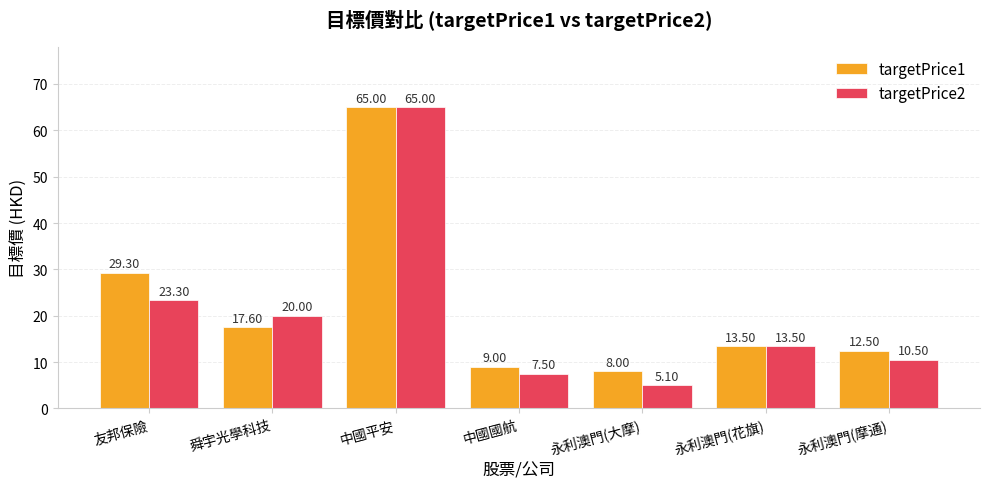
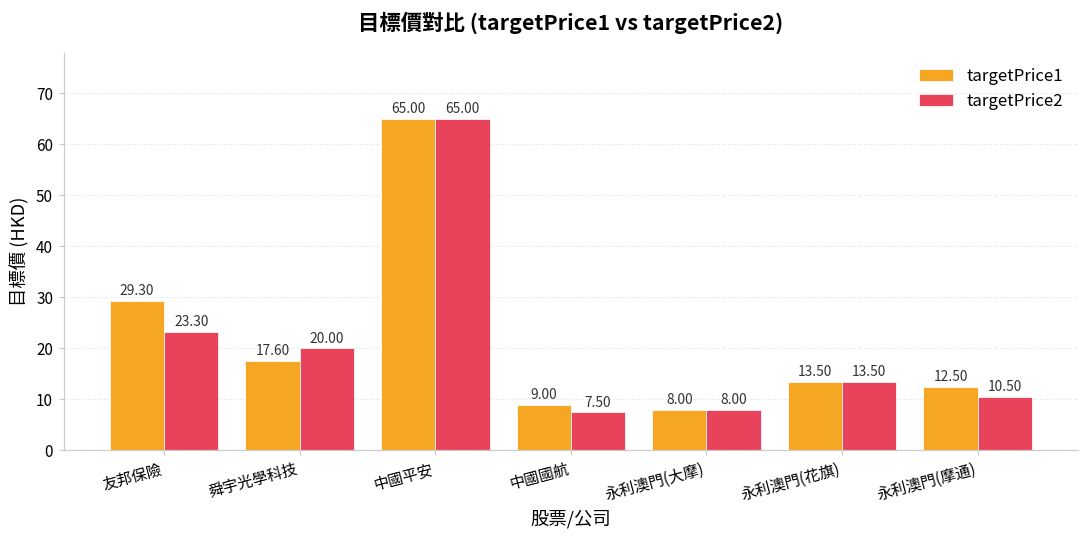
targetPrice2, 永利澳門(大摩): 5.10 -> 8.00
